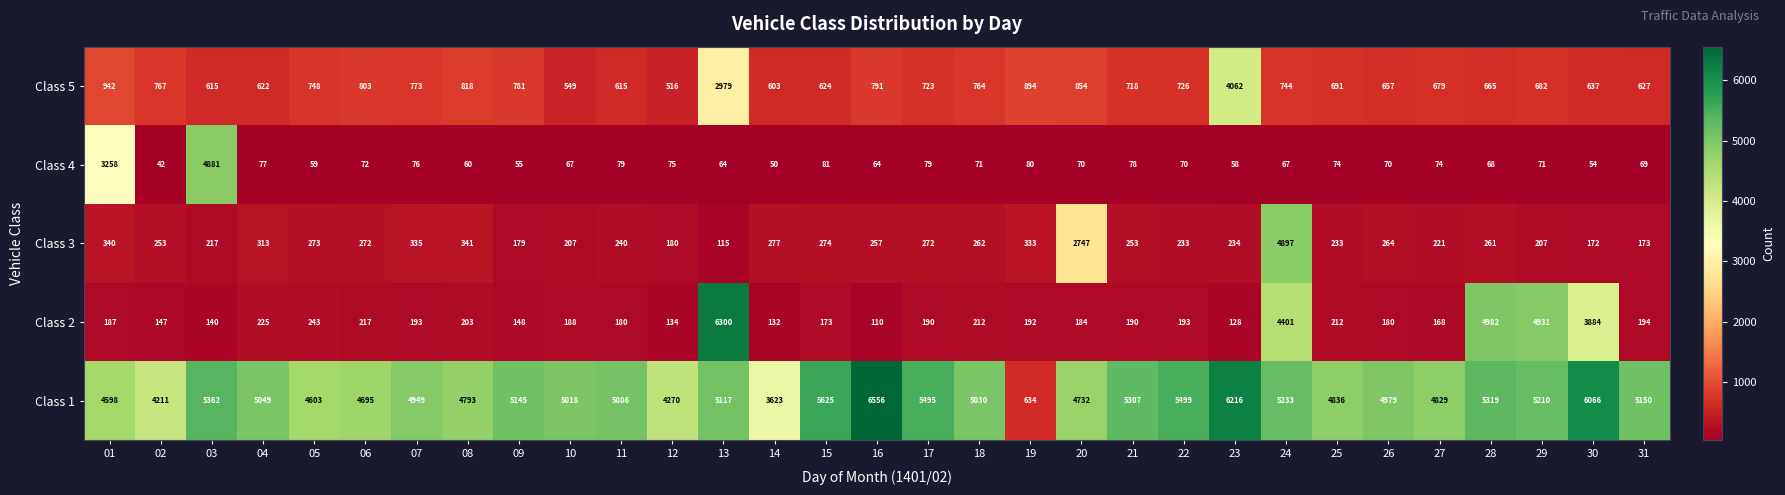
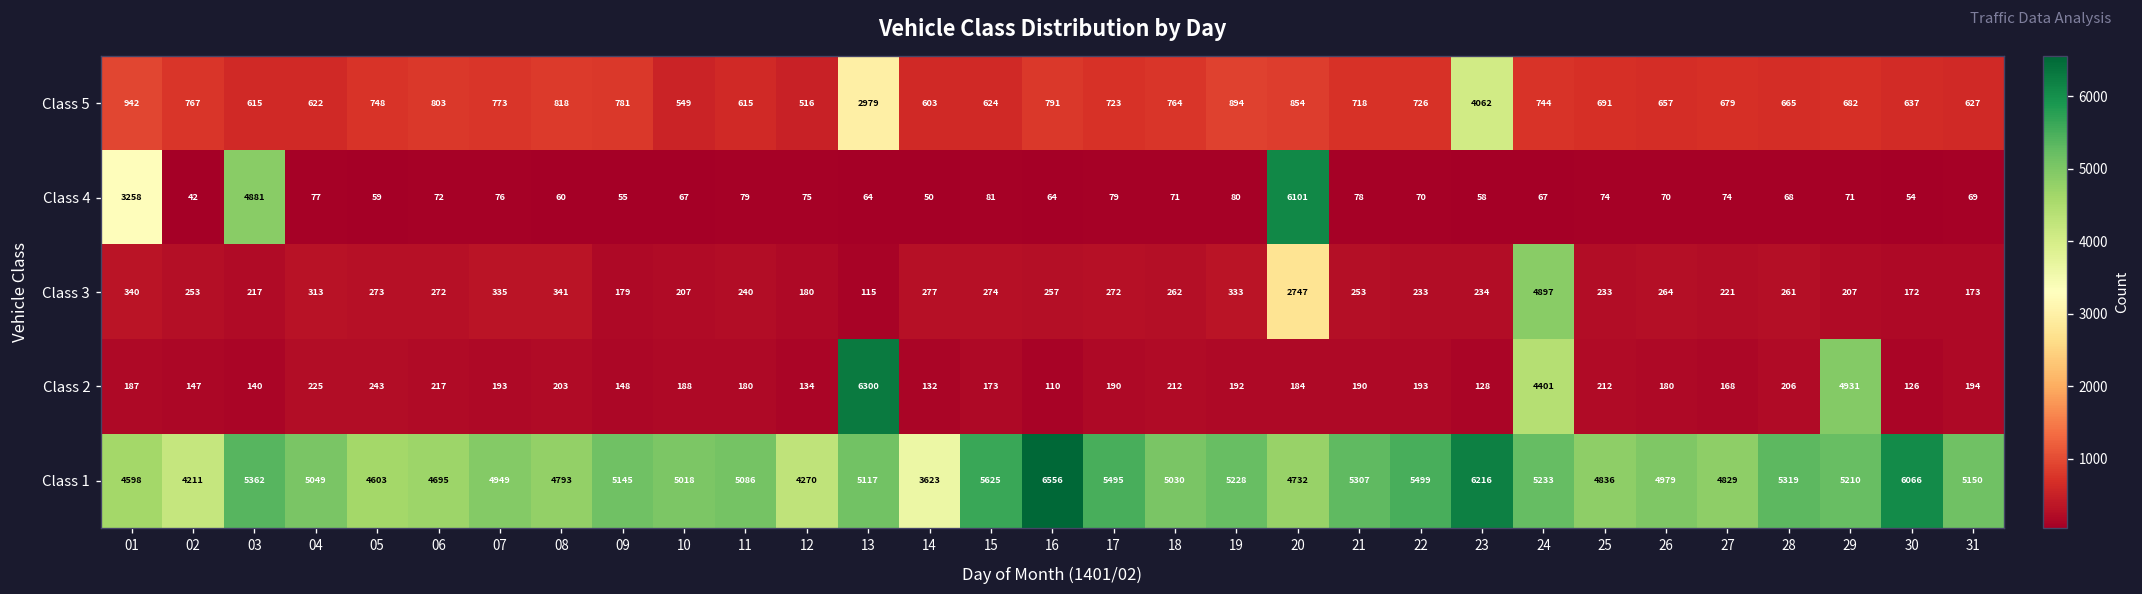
Class 4, 20: 70 -> 6101
Class 2, 28: 4982 -> 206
Class 2, 30: 3884 -> 126
Class 1, 19: 634 -> 5228
